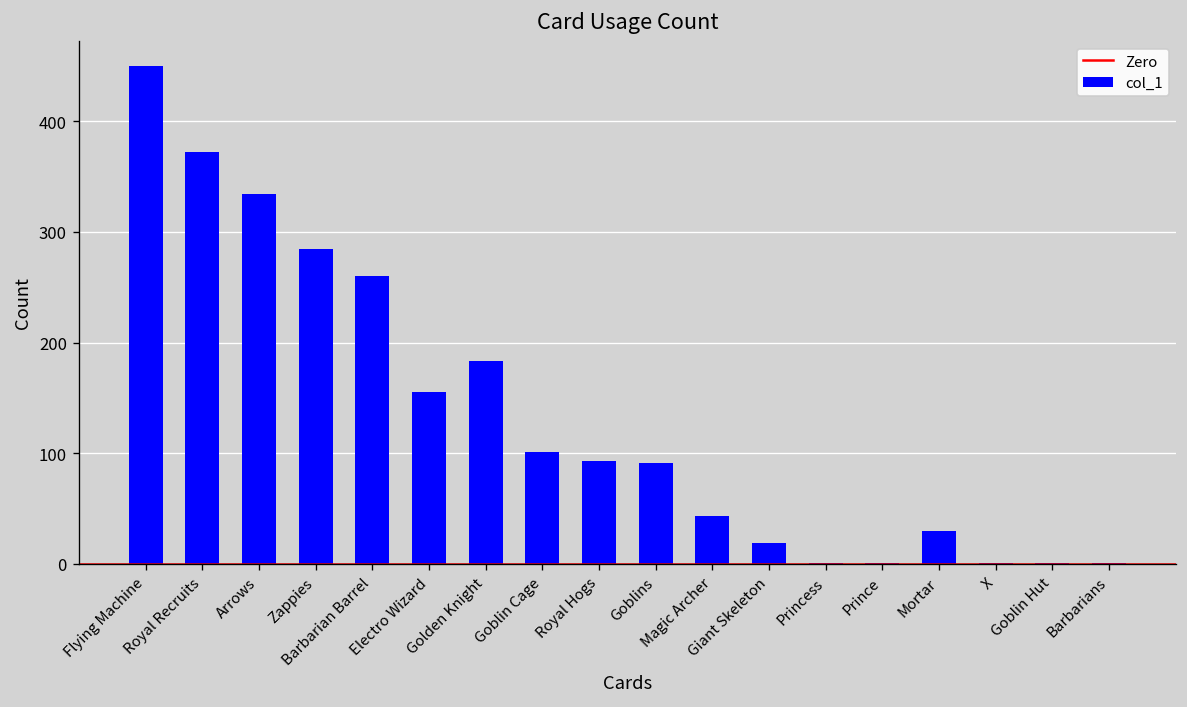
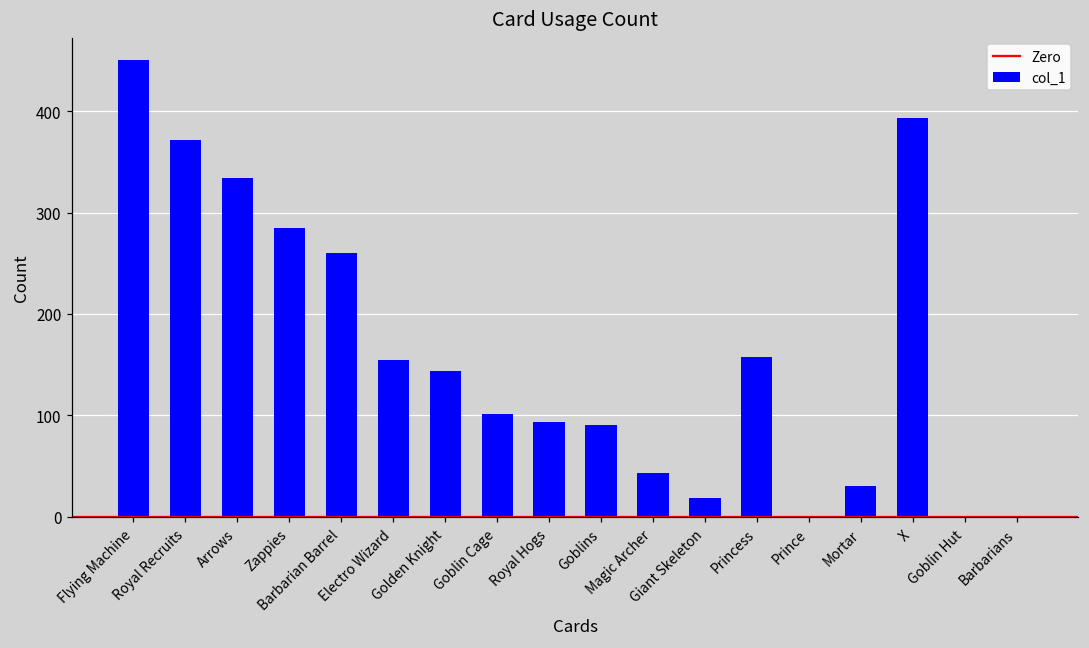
Golden Knight: 180 -> 140
Princess: 0 -> 160
X: 0 -> 390
